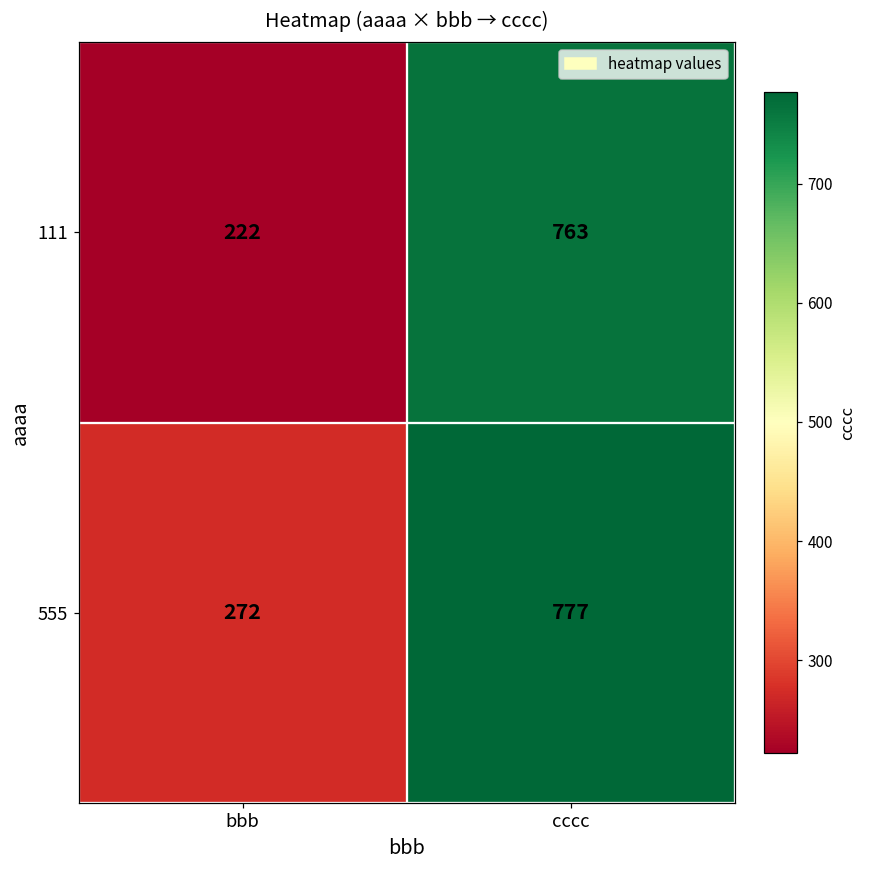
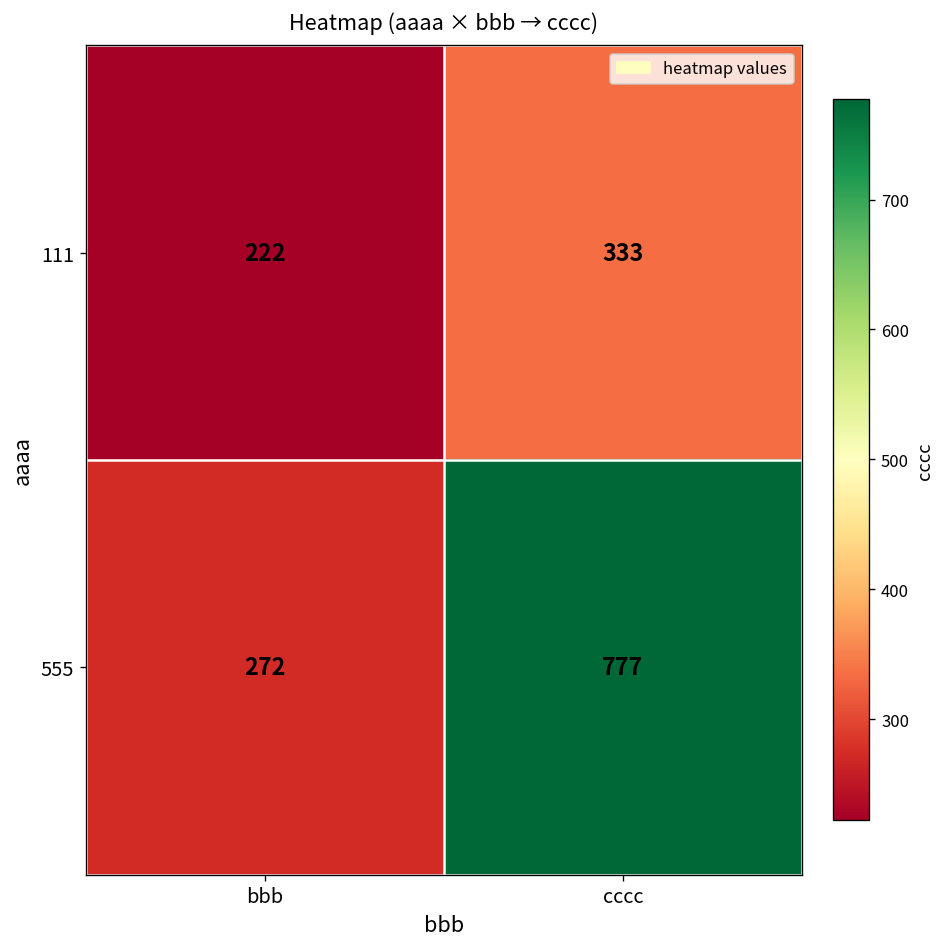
111, cccc: 763 -> 333
